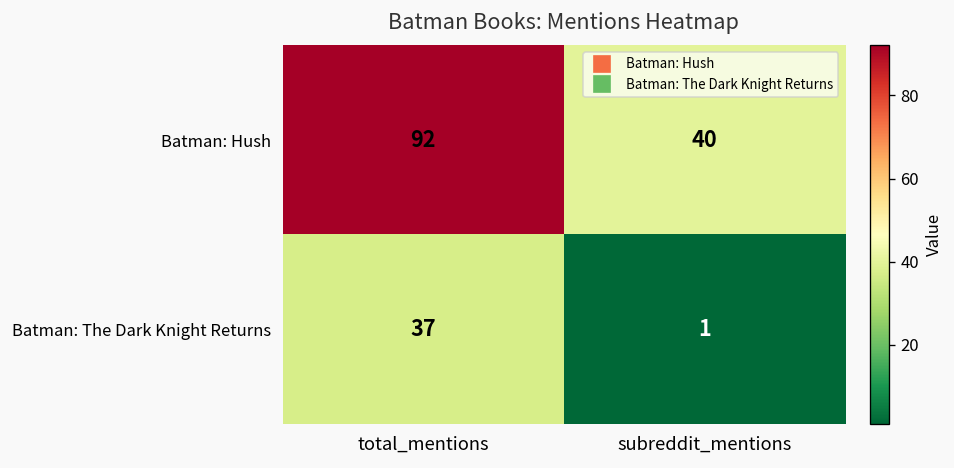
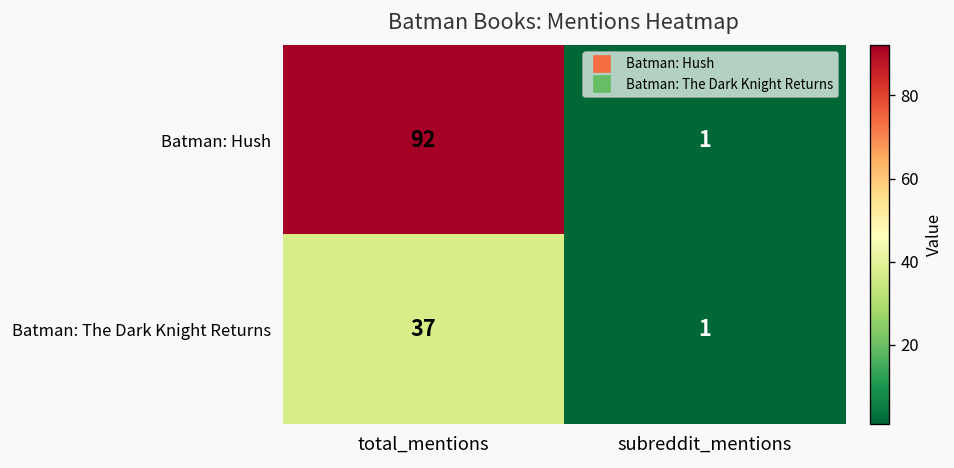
Batman: Hush, subreddit_mentions: 40 -> 1
